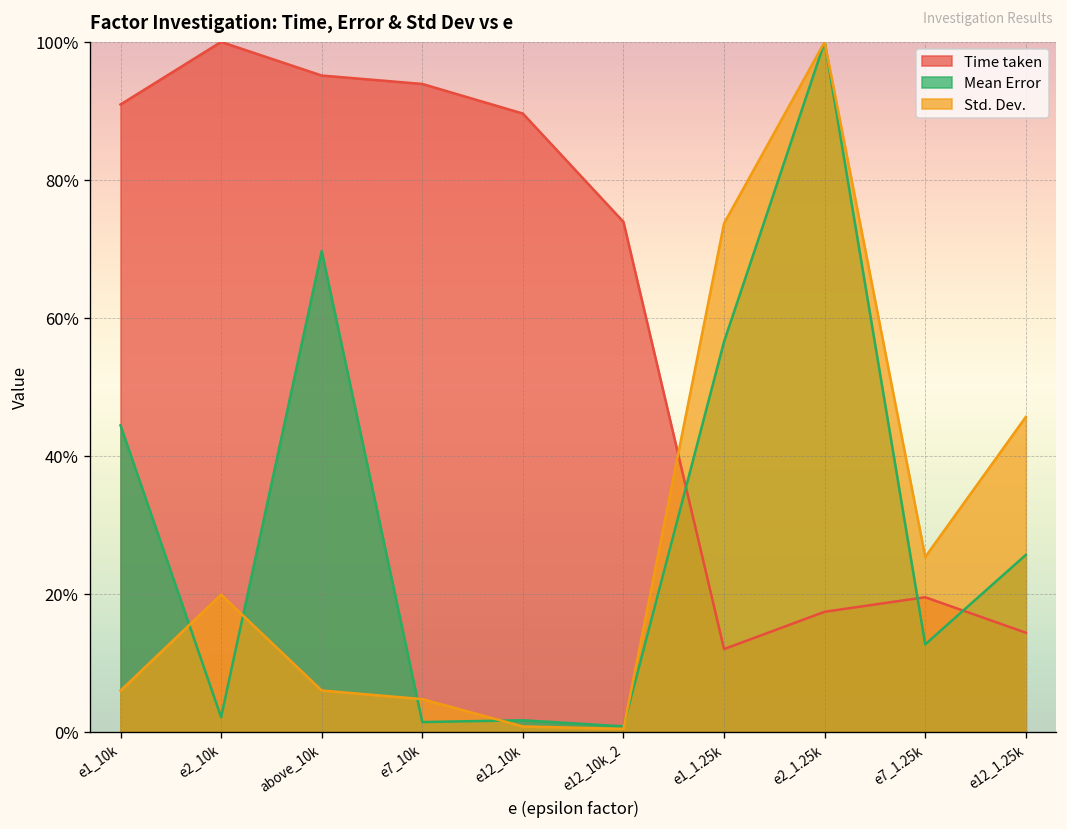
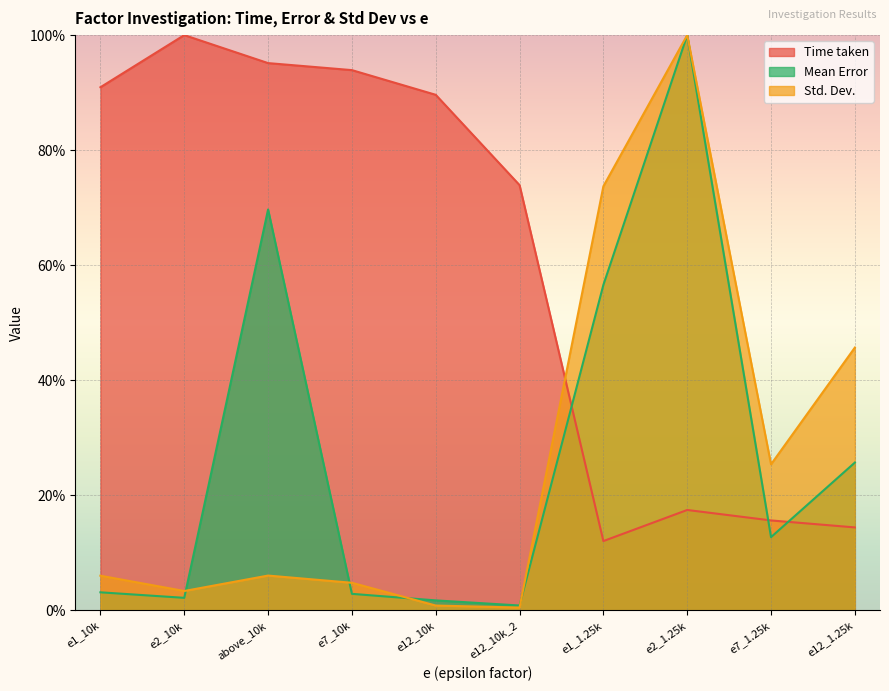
Mean Error, e1_10k: 44% -> 3%
Std. Dev., e2_10k: 20% -> 3%
Mean Error, e7_10k: 1% -> 3%
Time taken, e7_1.25k: 20% -> 16%
